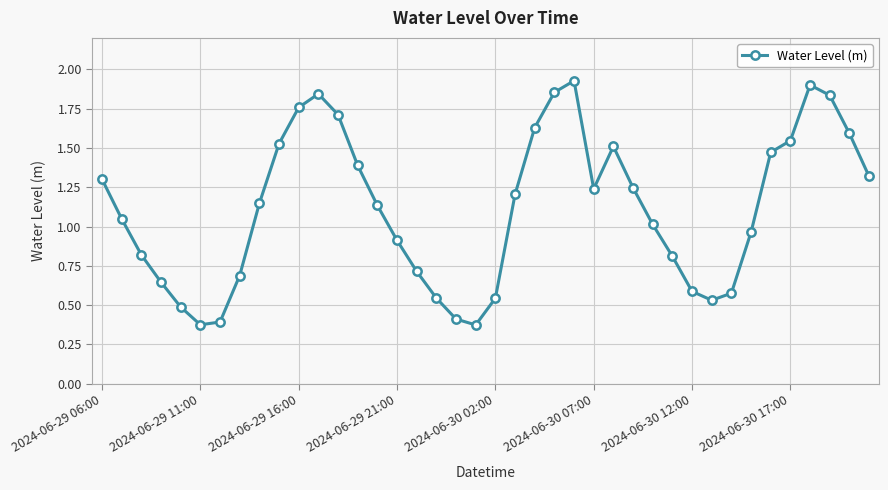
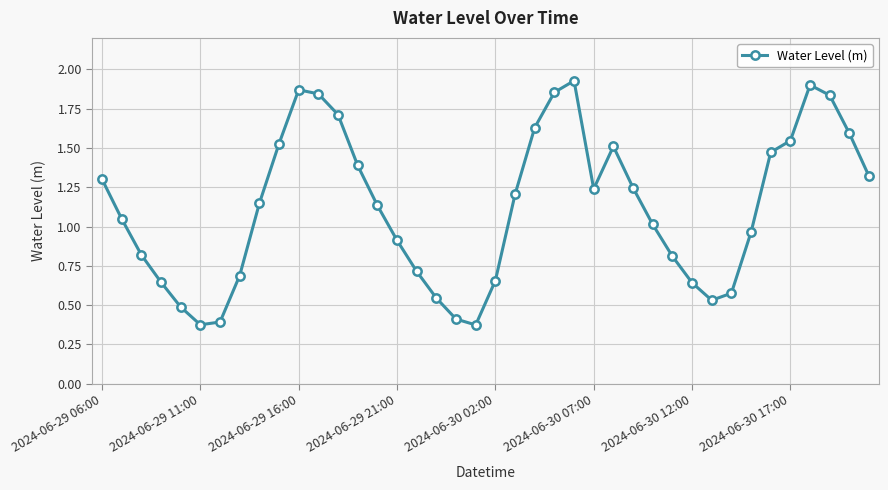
2024-06-29 16:00: 1.76 -> 1.87
2024-06-30 02:00: 0.54 -> 0.66
2024-06-30 12:00: 0.59 -> 0.64
